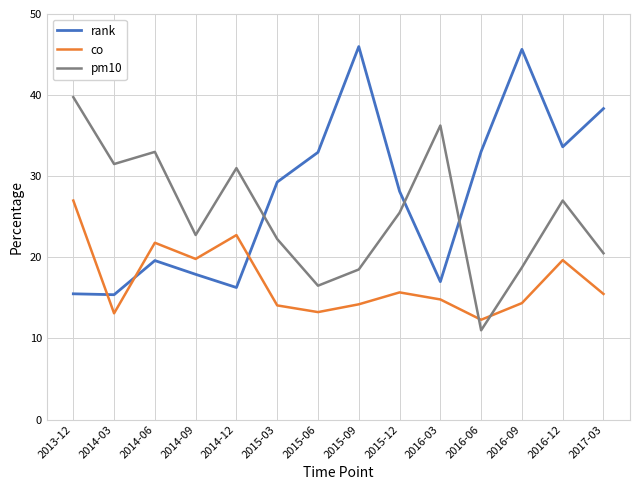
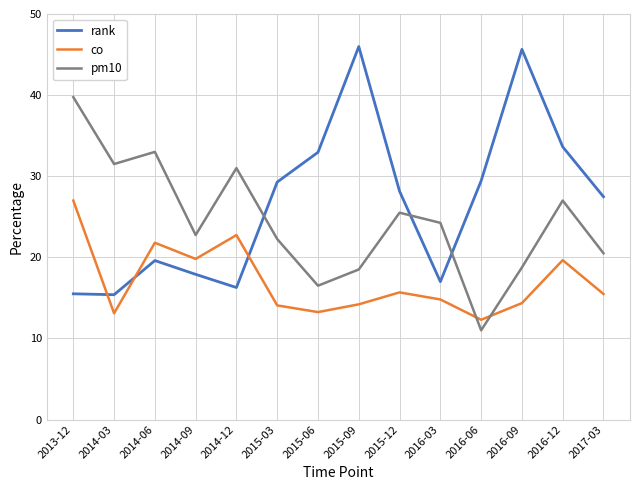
pm10, 2016-03: 36 -> 24
rank, 2016-06: 33 -> 29
rank, 2017-03: 38 -> 27
